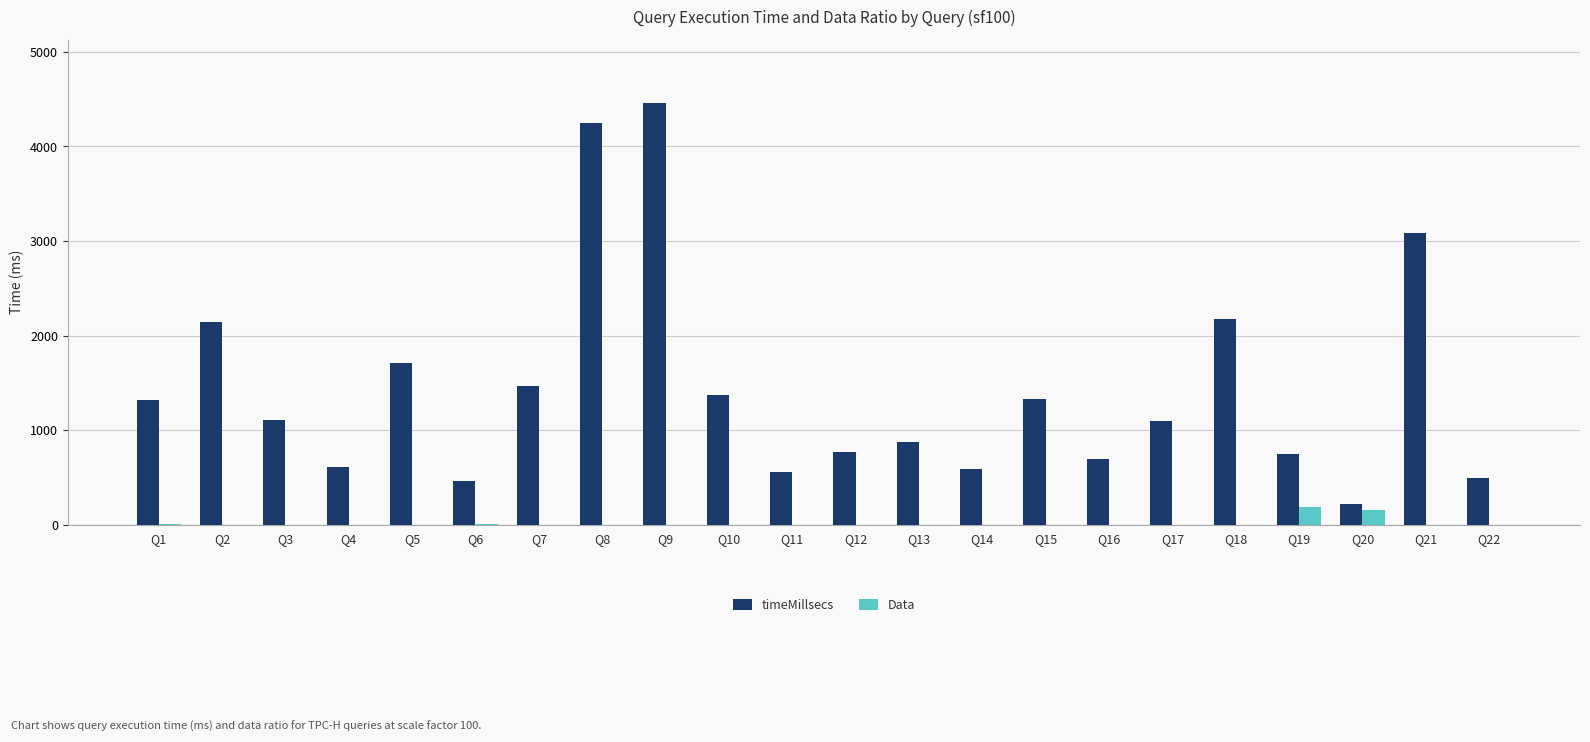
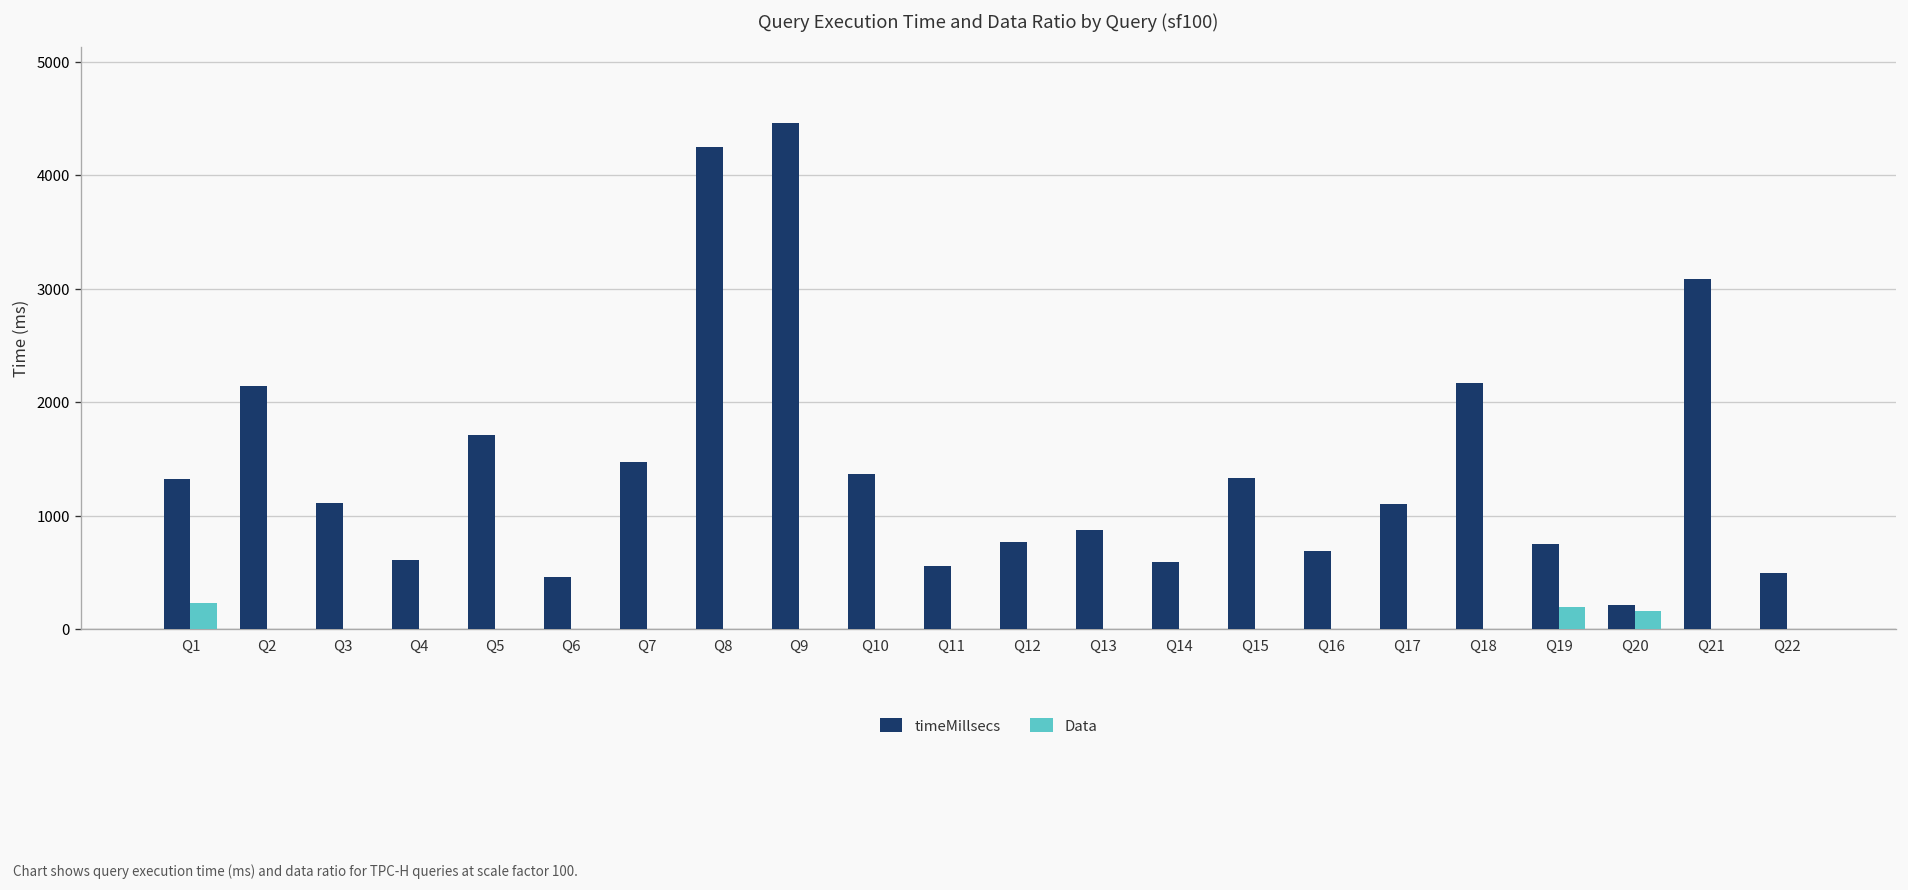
Data, Q1: 0 -> 200
